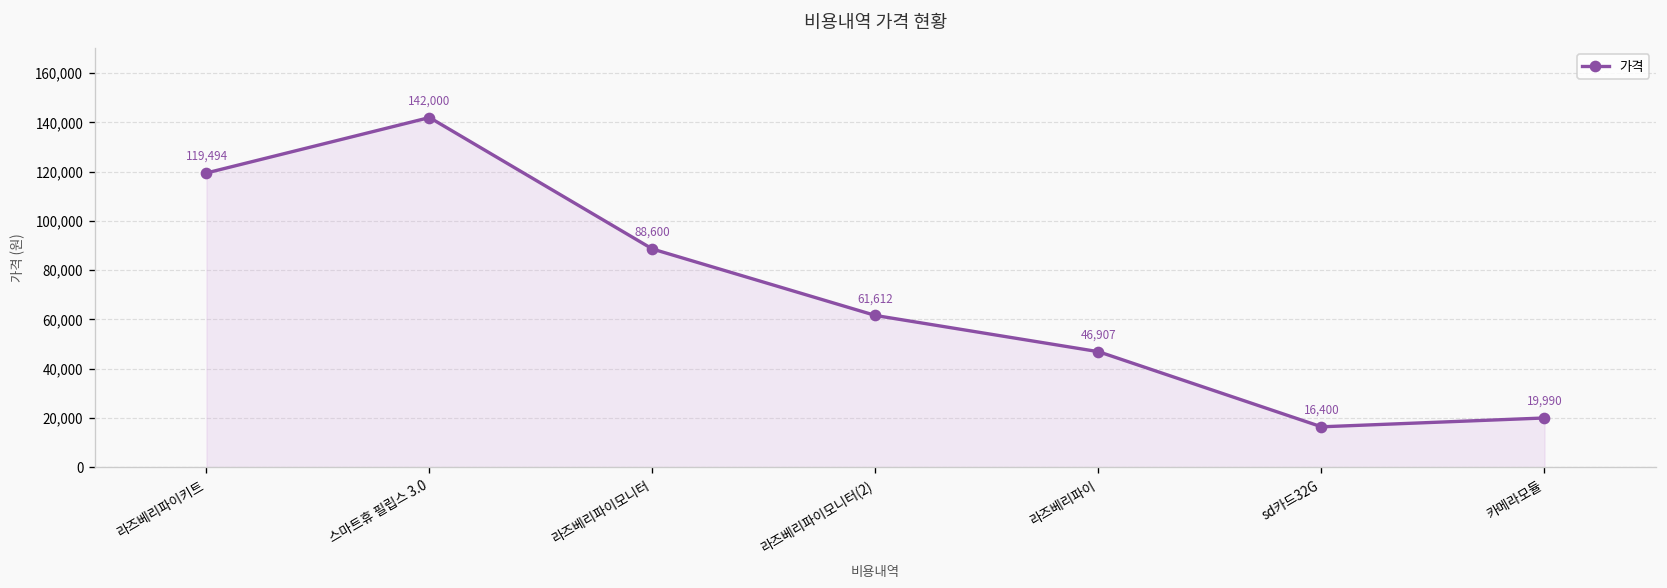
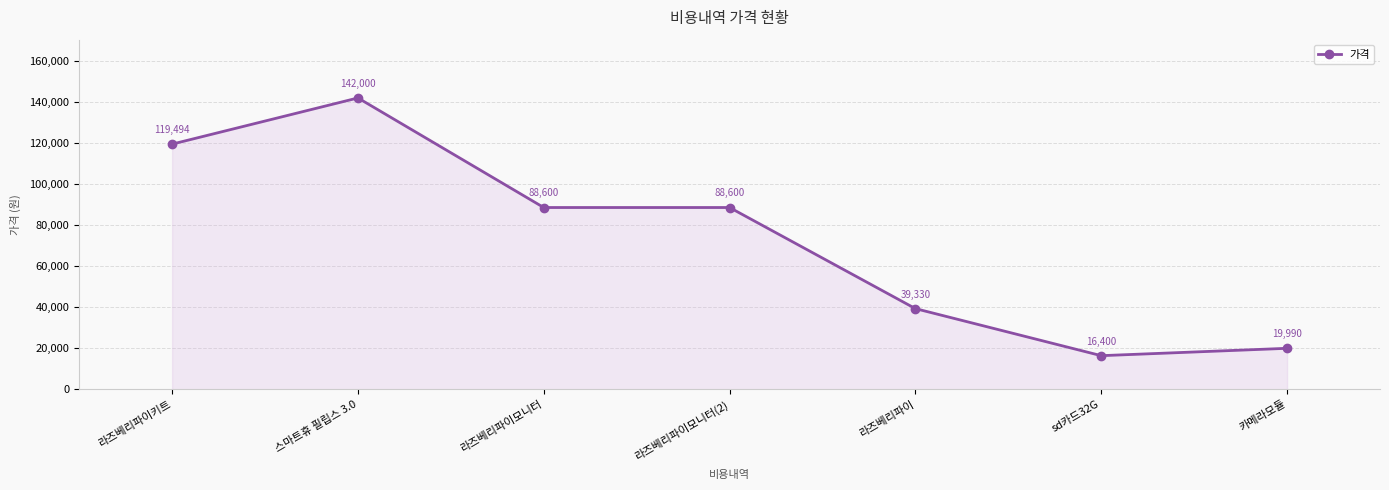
라즈베리파이모니터(2): 61,612 -> 88,600
라즈베리파이: 46,907 -> 39,330
